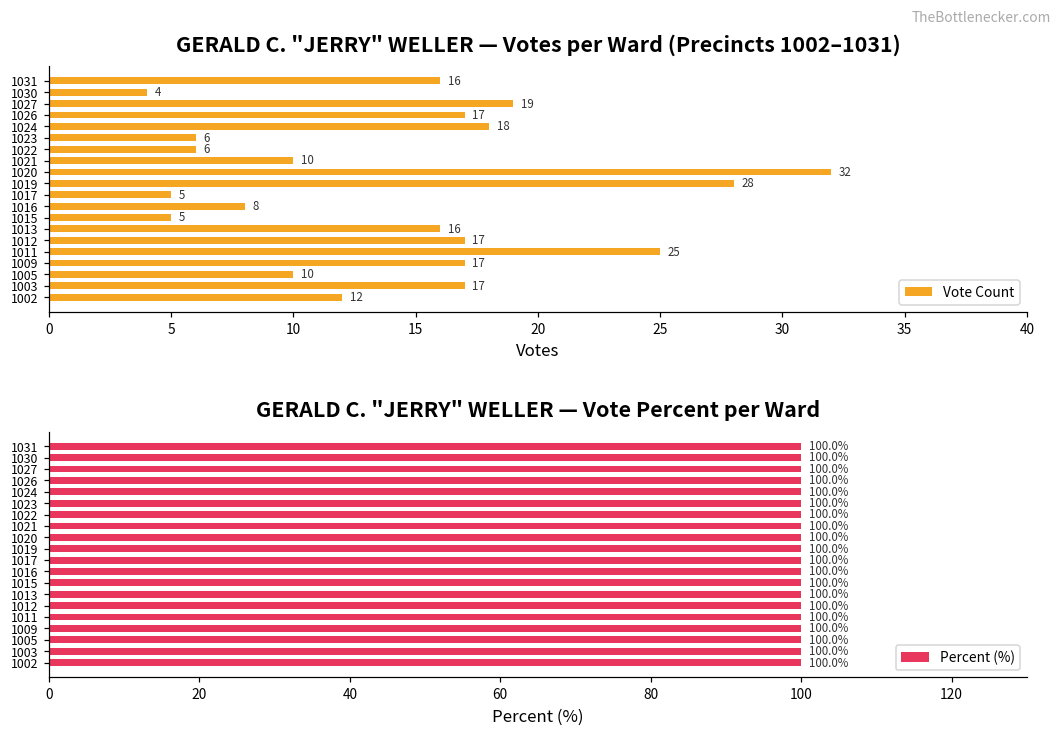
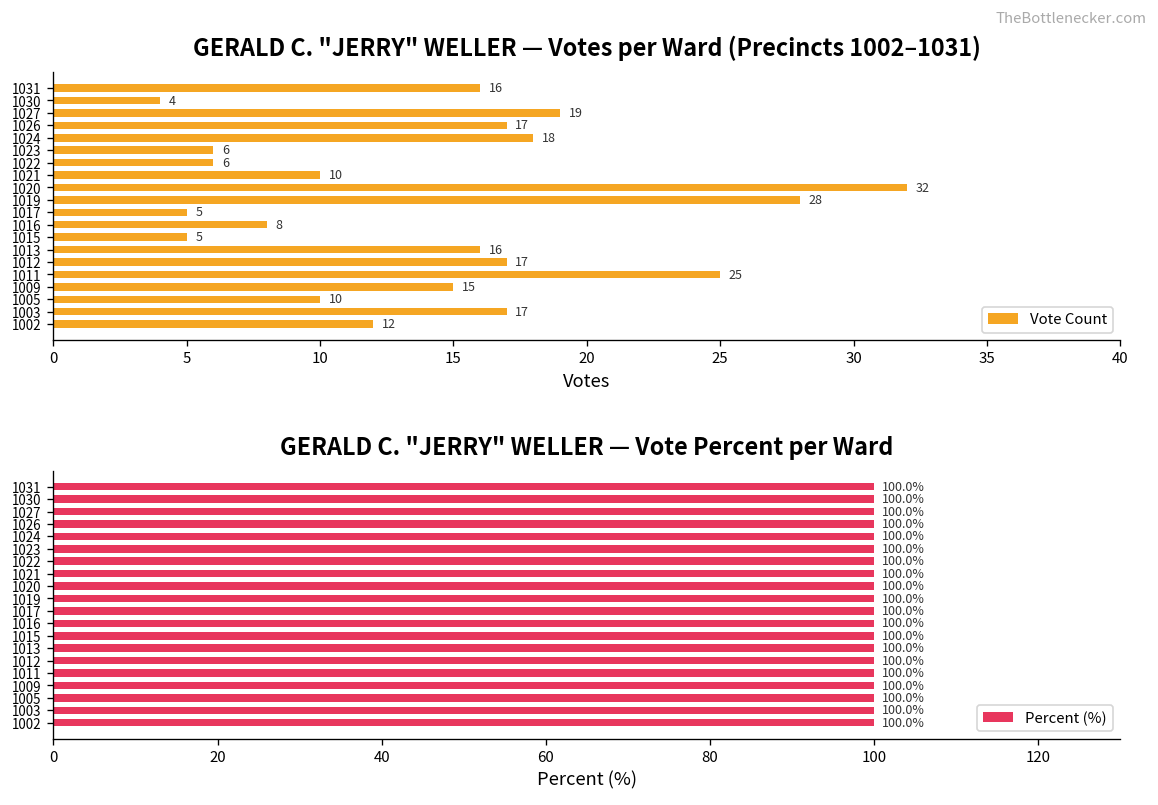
GERALD C. "JERRY" WELLER — Votes per Ward (Precincts 1002–1031), 1009: 17 -> 15
